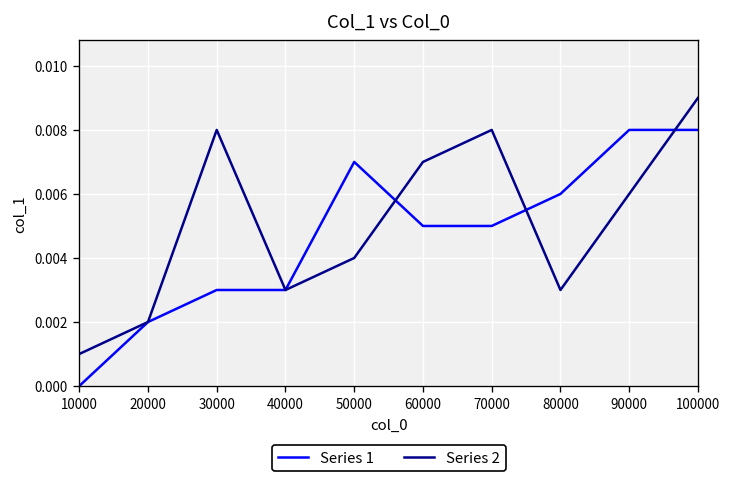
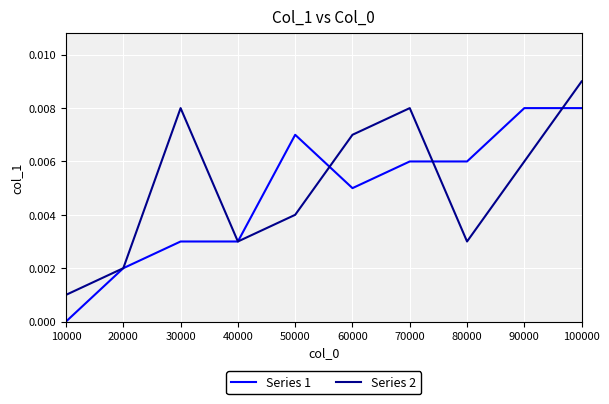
Series 1, 70000: 0.005 -> 0.006
